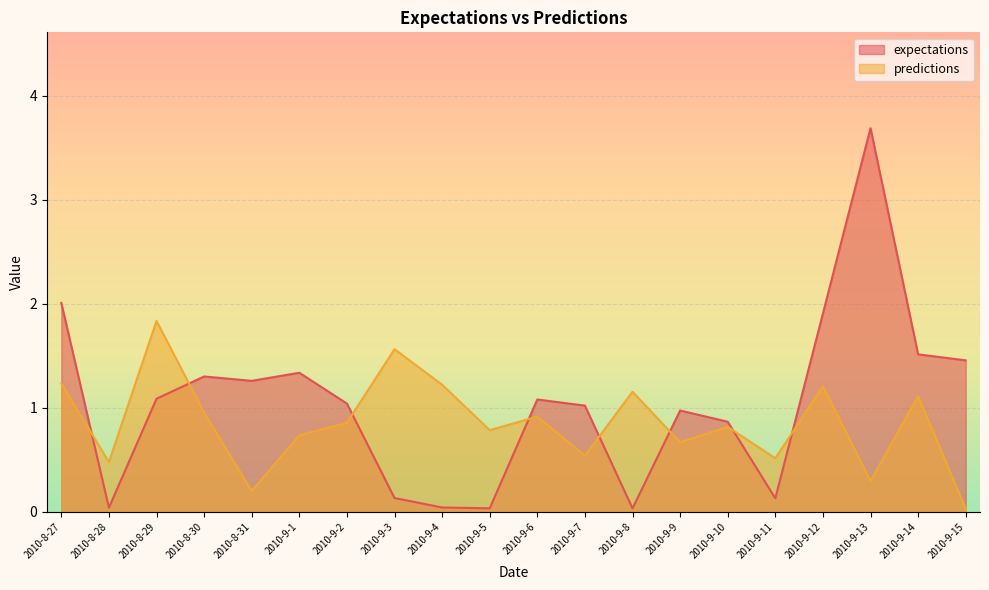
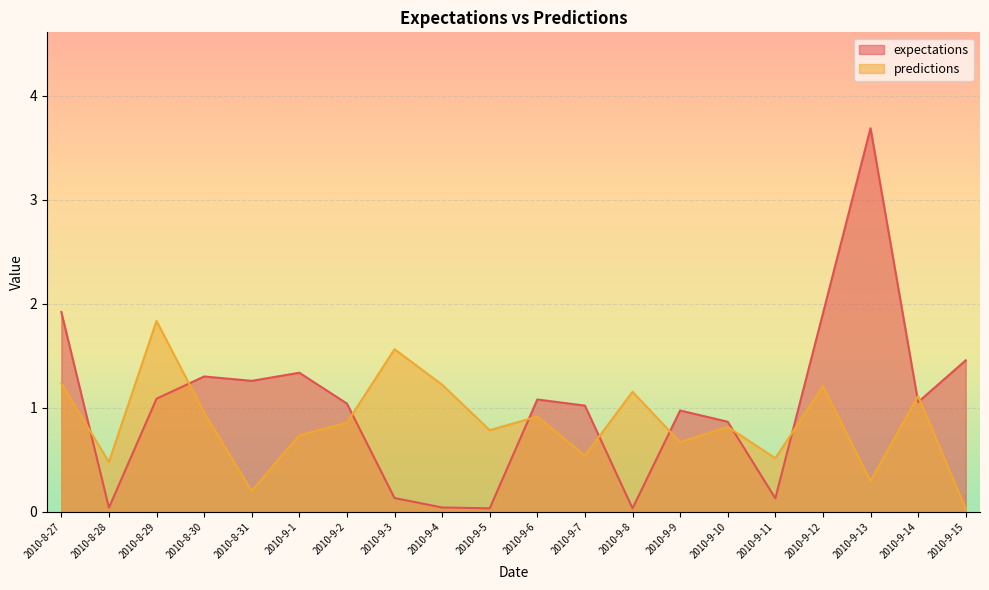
expectations, 2010-8-27: 2.01 -> 1.92
expectations, 2010-9-14: 1.51 -> 1.05
